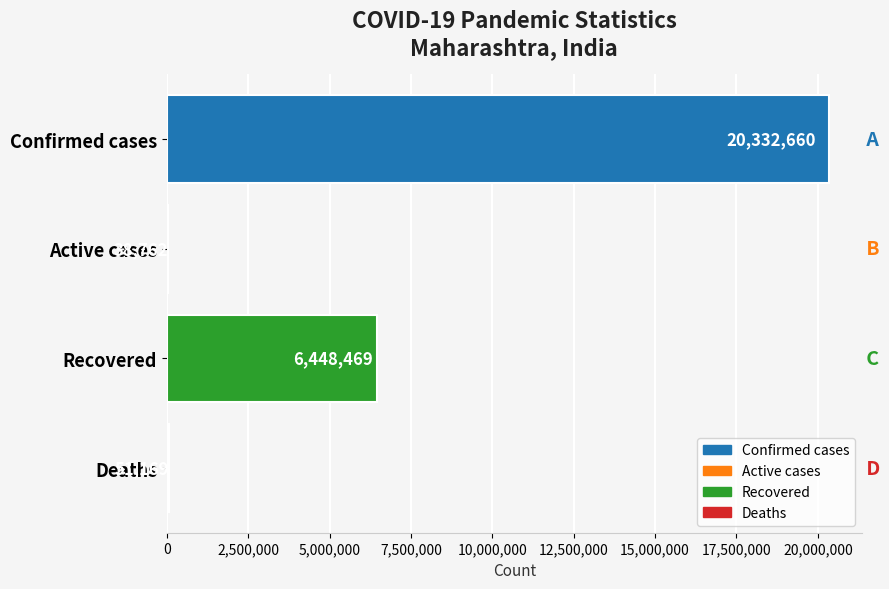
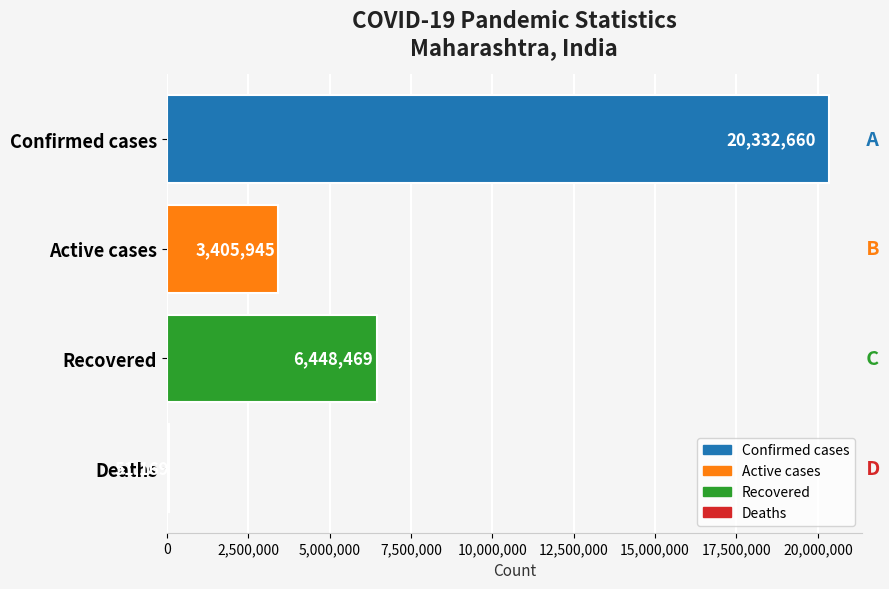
Active cases: 0 -> 3,400,000
